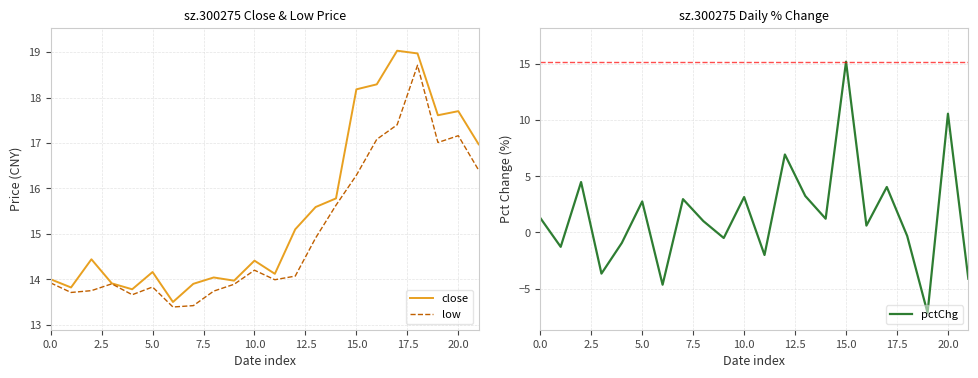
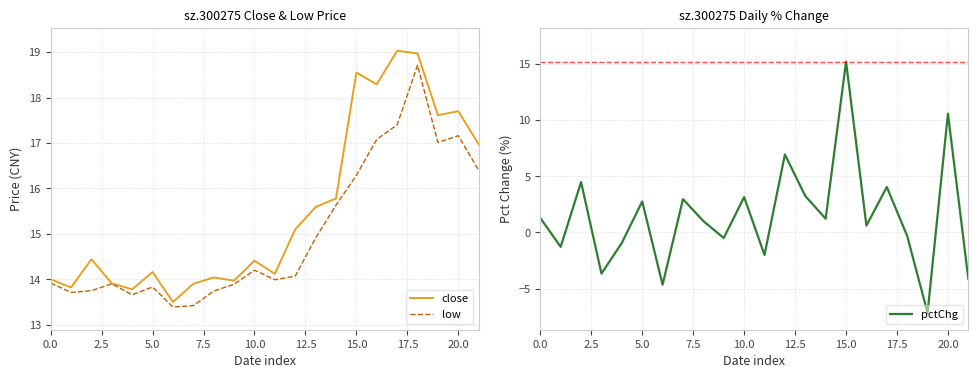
sz.300275 Close & Low Price, close, 15.0: 18.2 -> 18.6
